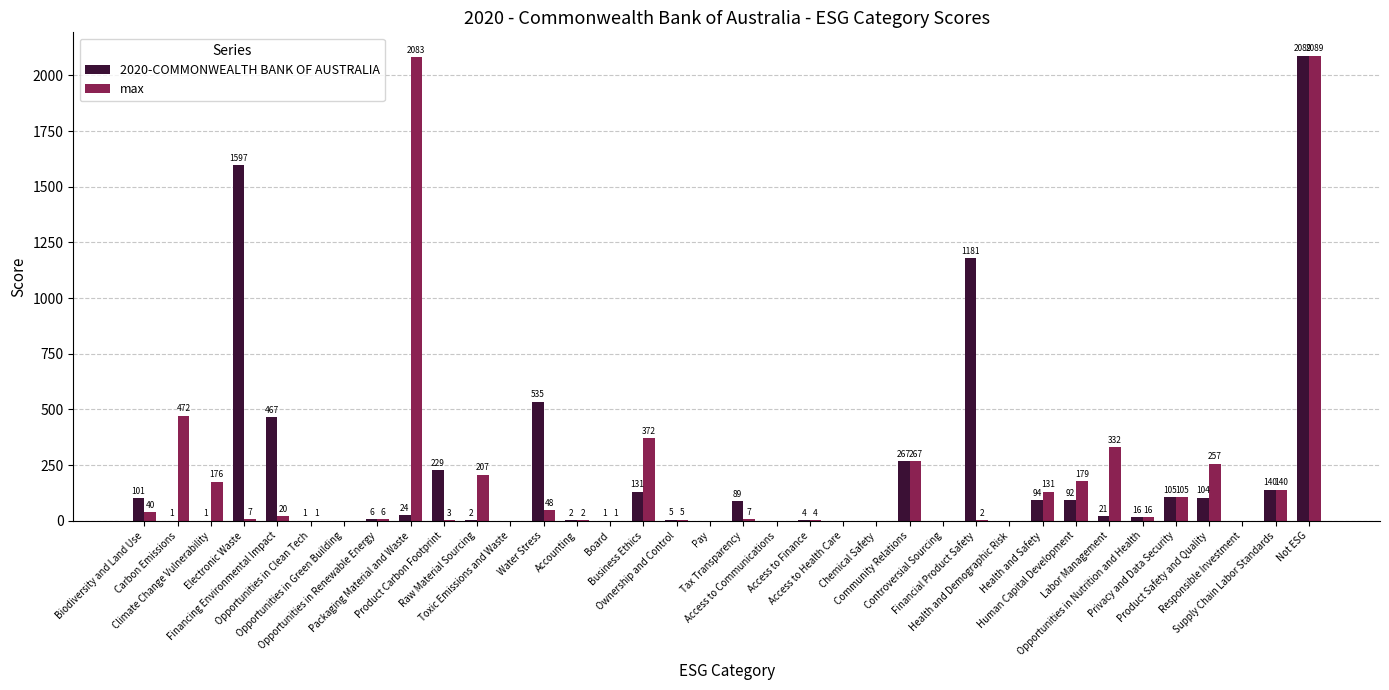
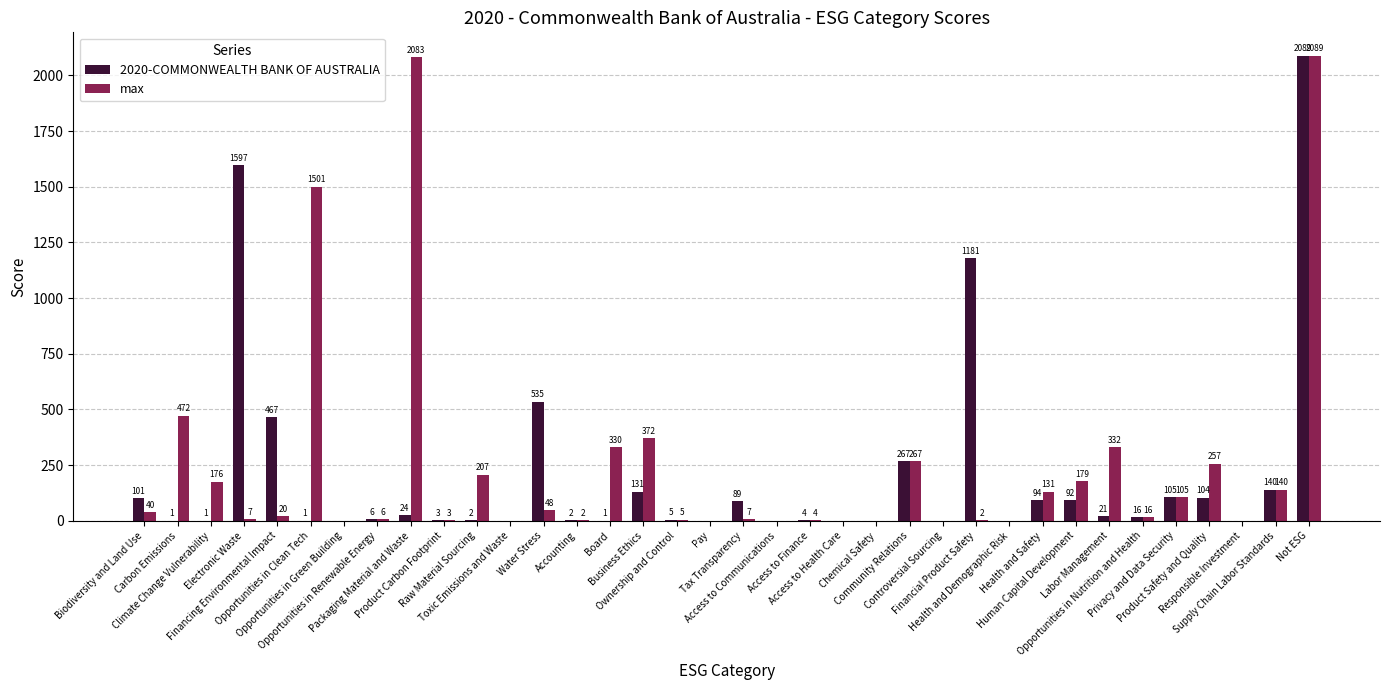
max, Opportunities in Clean Tech: 1 -> 1501
2020-COMMONWEALTH BANK OF AUSTRALIA, Product Carbon Footprint: 229 -> 3
max, Board: 1 -> 330
